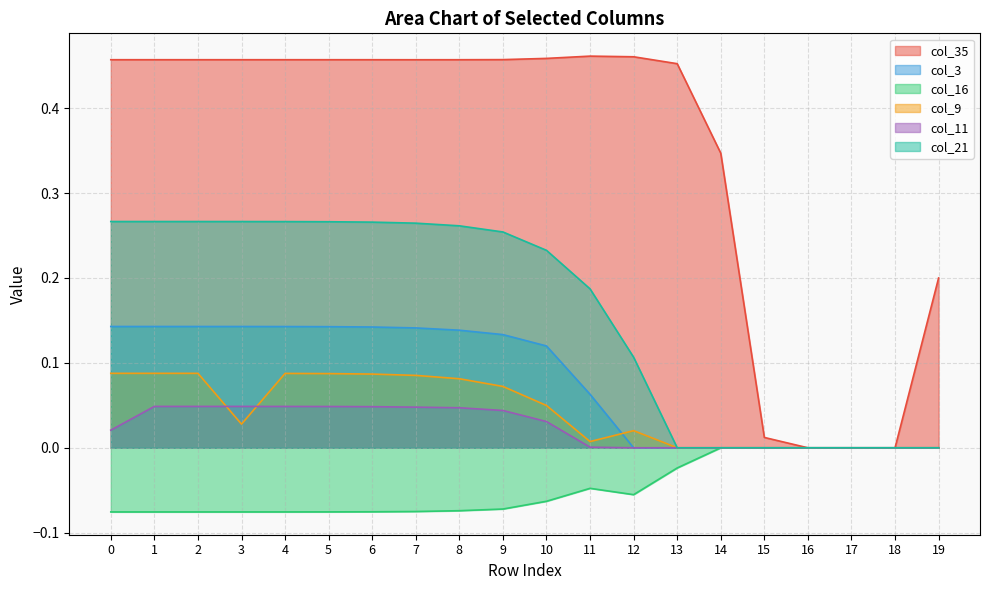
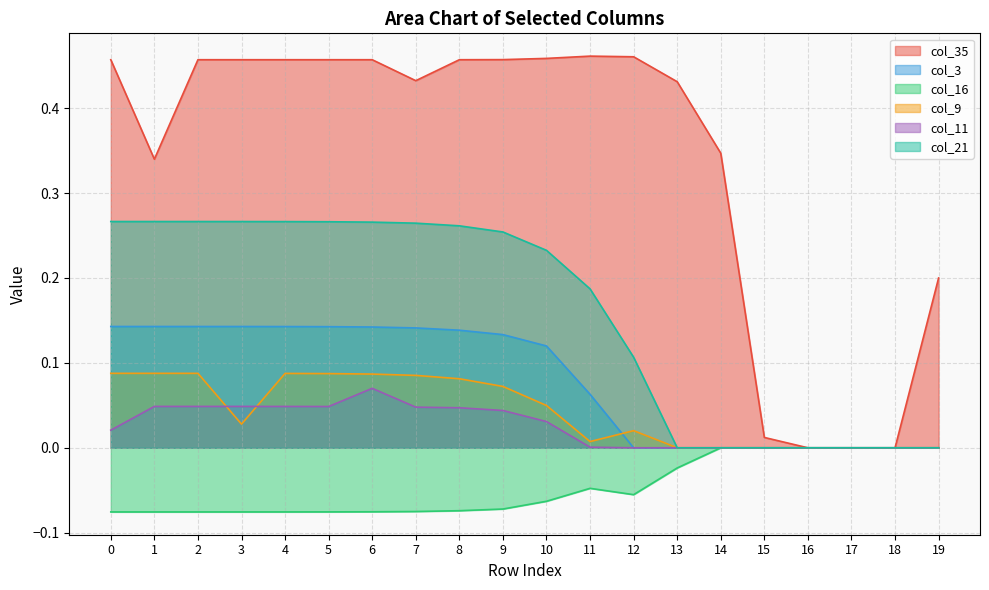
col_35, 1: 0.46 -> 0.34
col_11, 6: 0.05 -> 0.07
col_35, 7: 0.46 -> 0.43
col_35, 13: 0.45 -> 0.43
